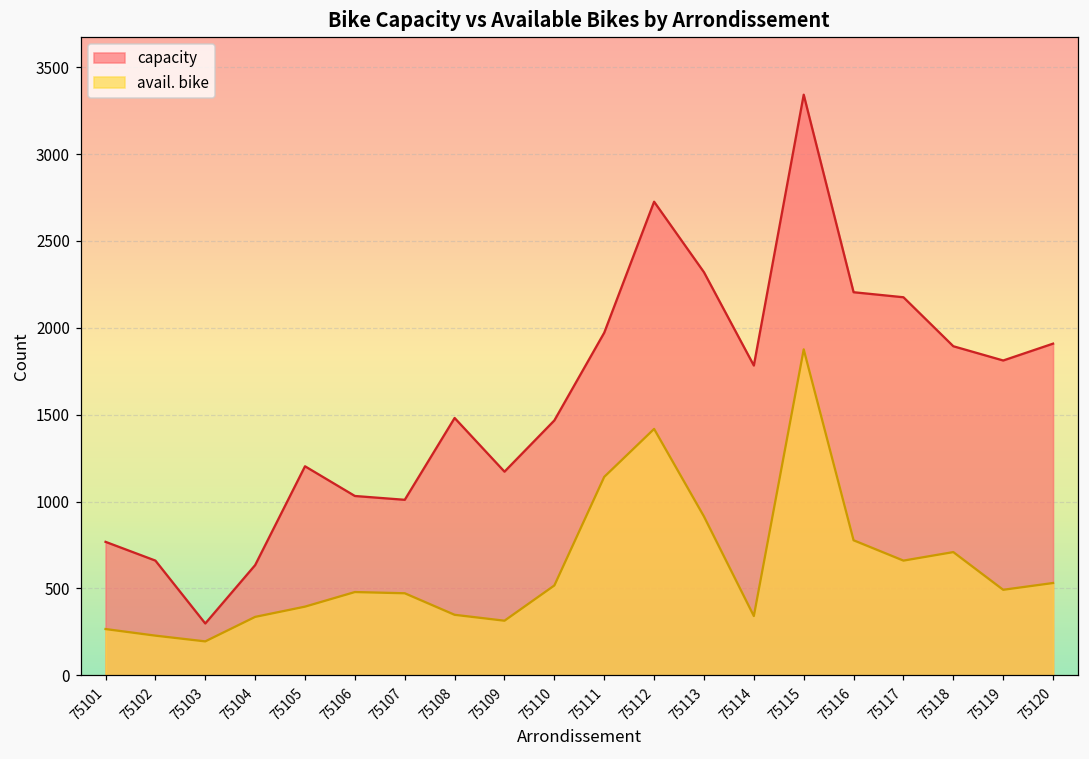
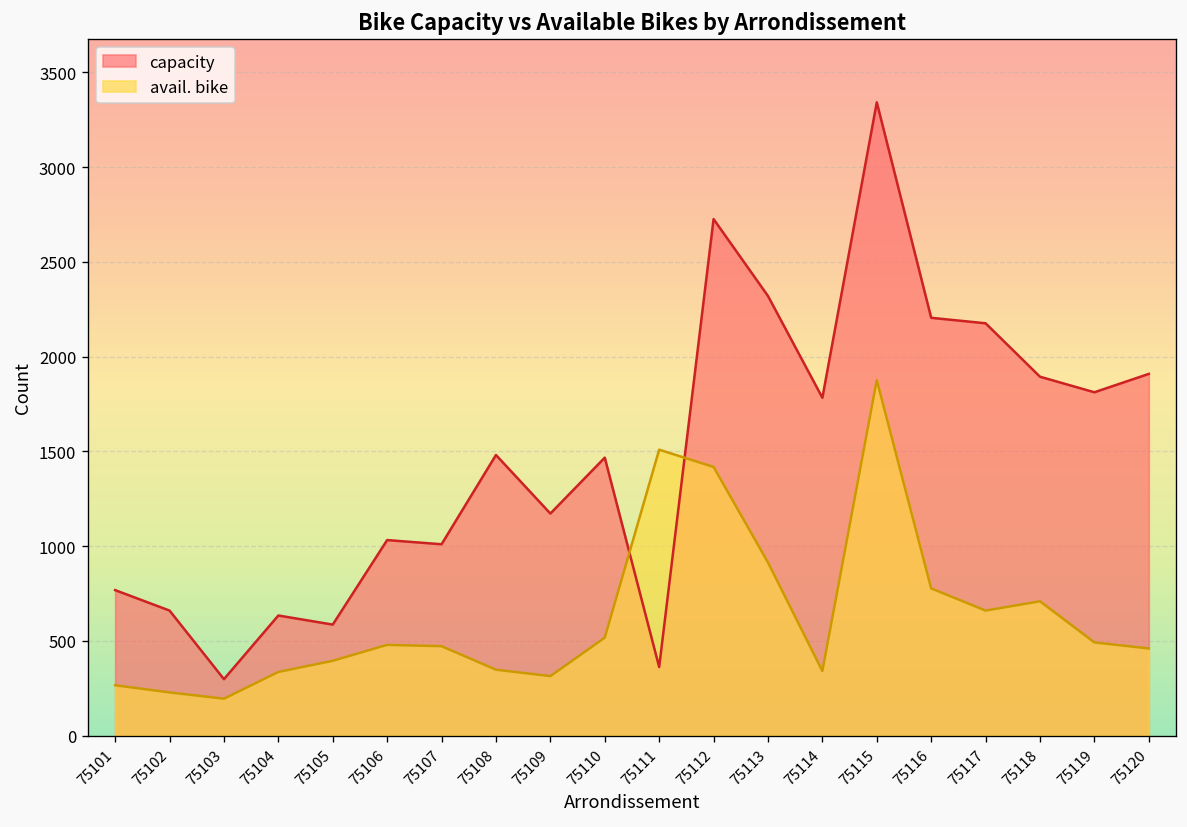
capacity, 75105: 1200 -> 590
capacity, 75111: 1970 -> 360
avail. bike, 75111: 1140 -> 1510
avail. bike, 75120: 530 -> 460
